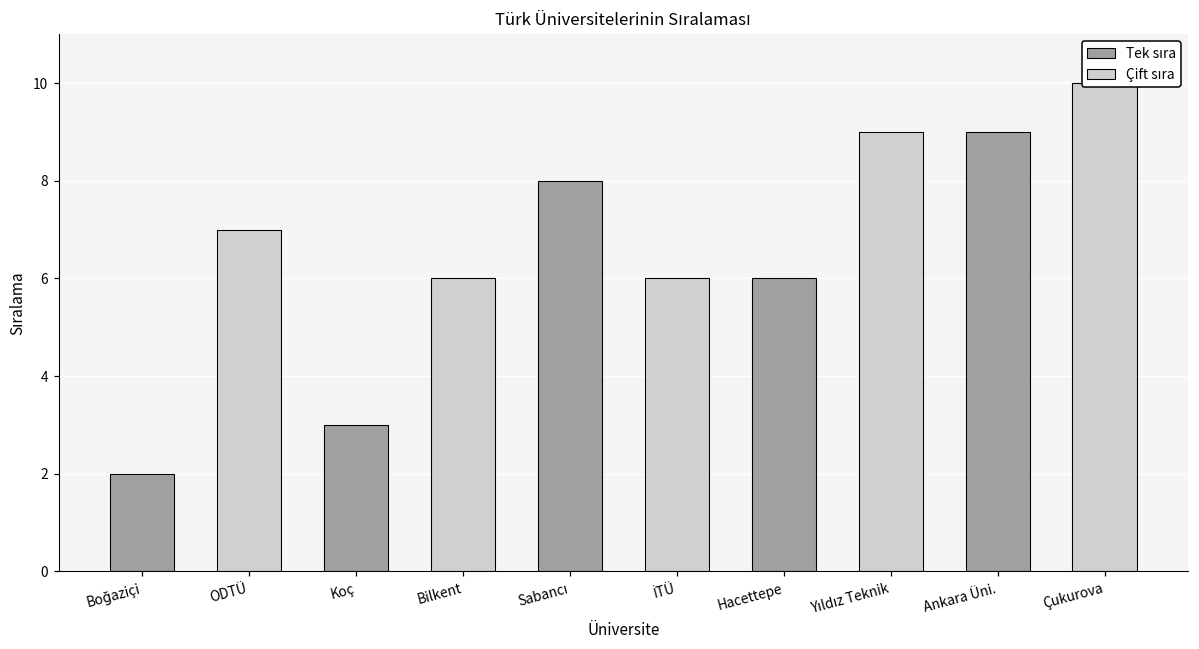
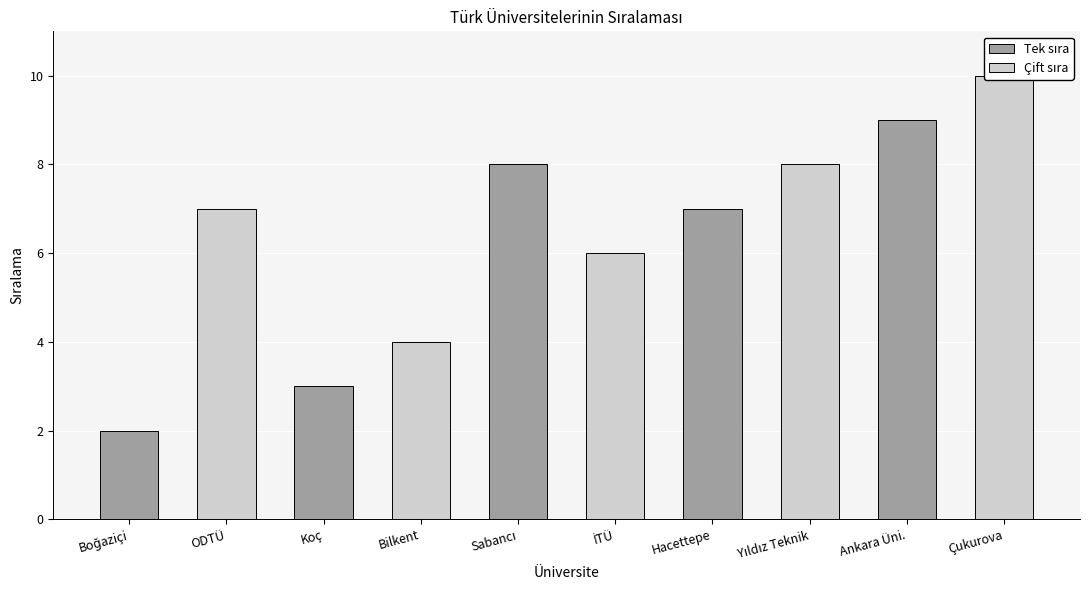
Bilkent: 6 -> 4
Hacettepe: 6 -> 7
Yıldız Teknik: 9 -> 8
